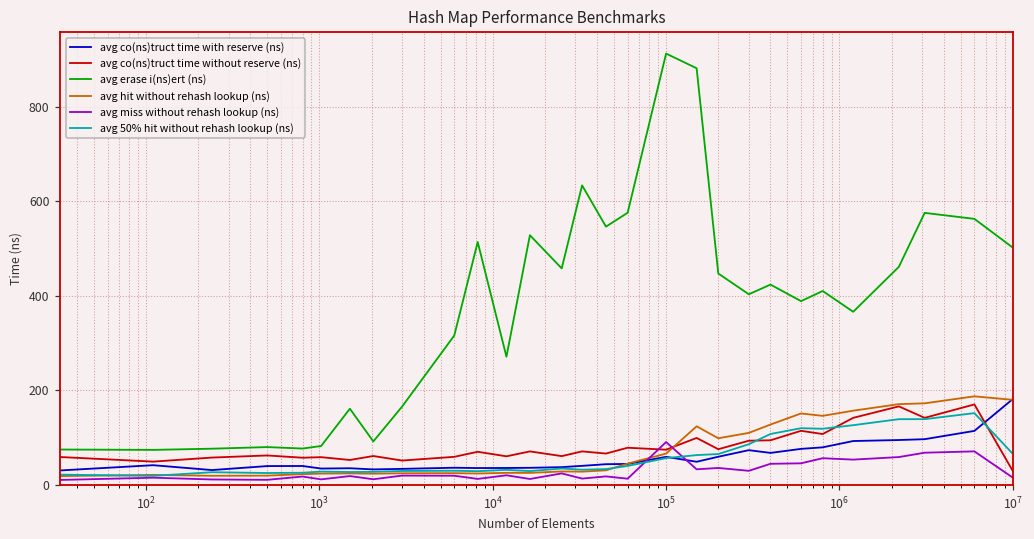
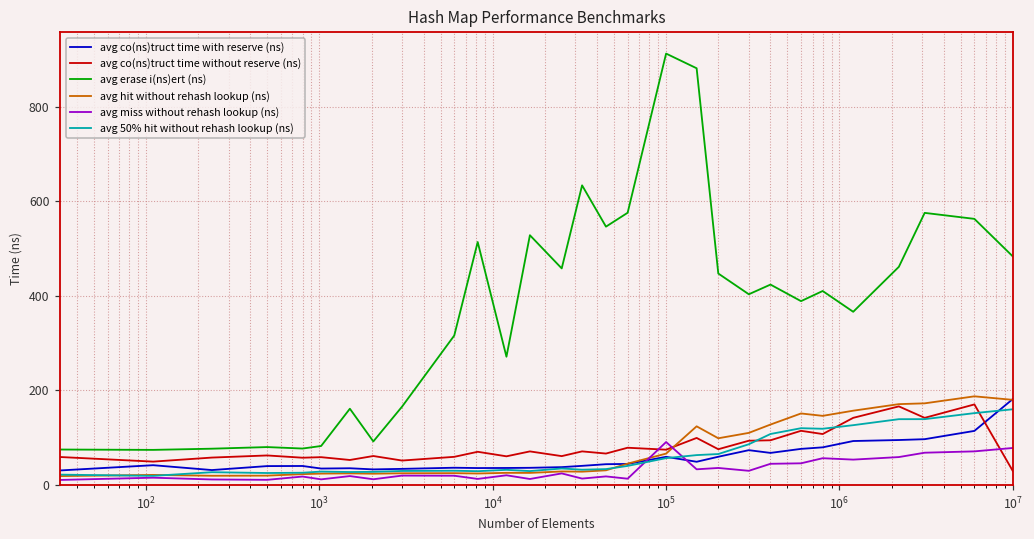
avg erase i(ns)ert (ns), 10^7: 500 -> 480
avg miss without rehash lookup (ns), 10^7: 20 -> 80
avg 50% hit without rehash lookup (ns), 10^7: 70 -> 160
